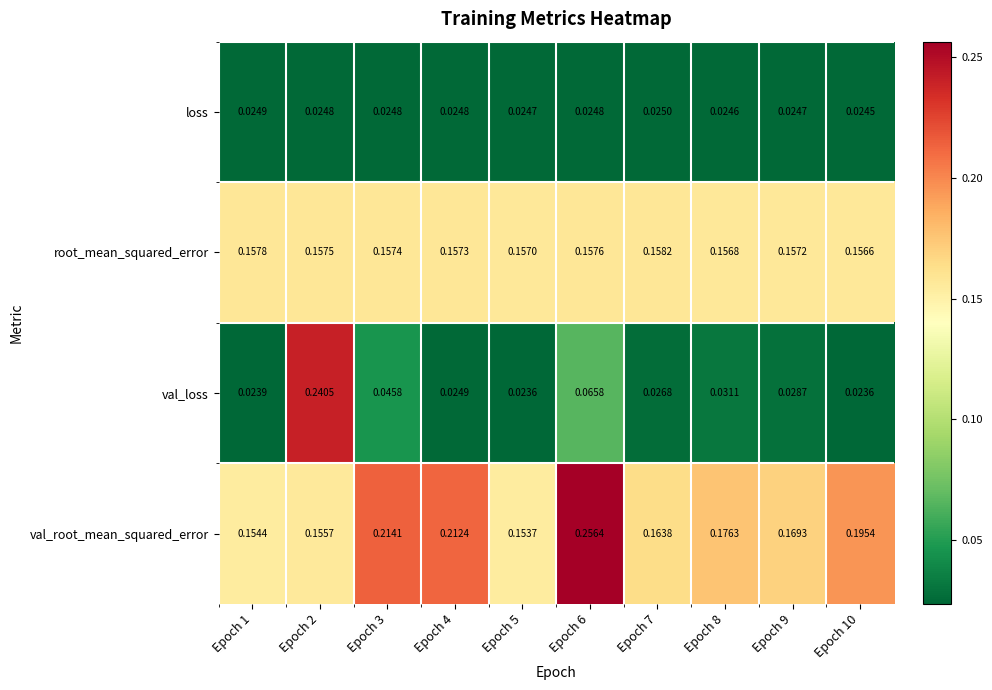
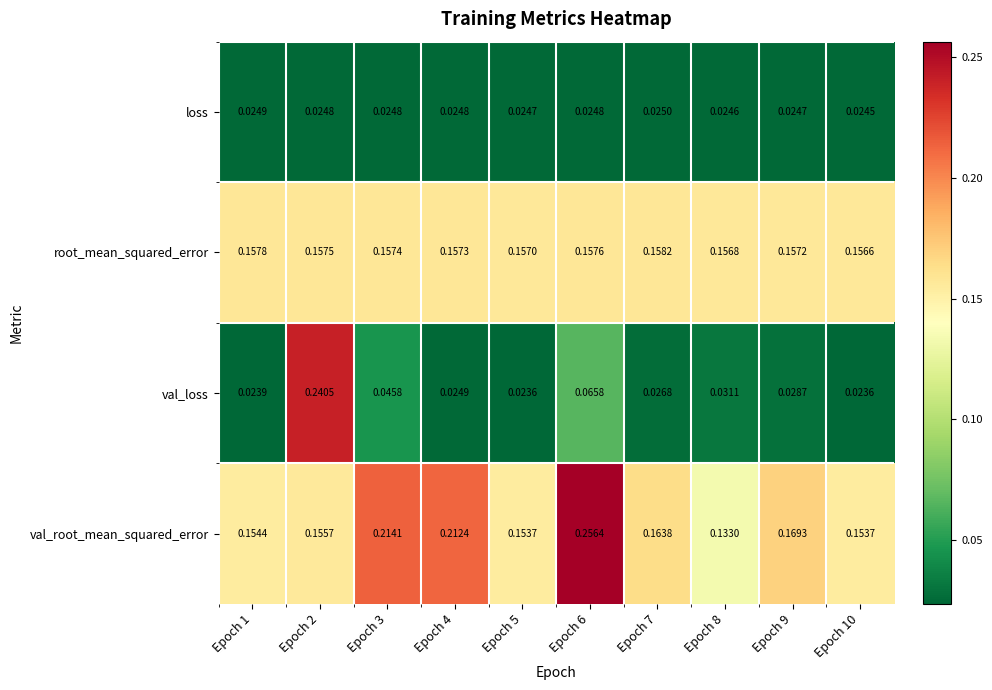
val_root_mean_squared_error, Epoch 8: 0.1763 -> 0.1330
val_root_mean_squared_error, Epoch 10: 0.1954 -> 0.1537
